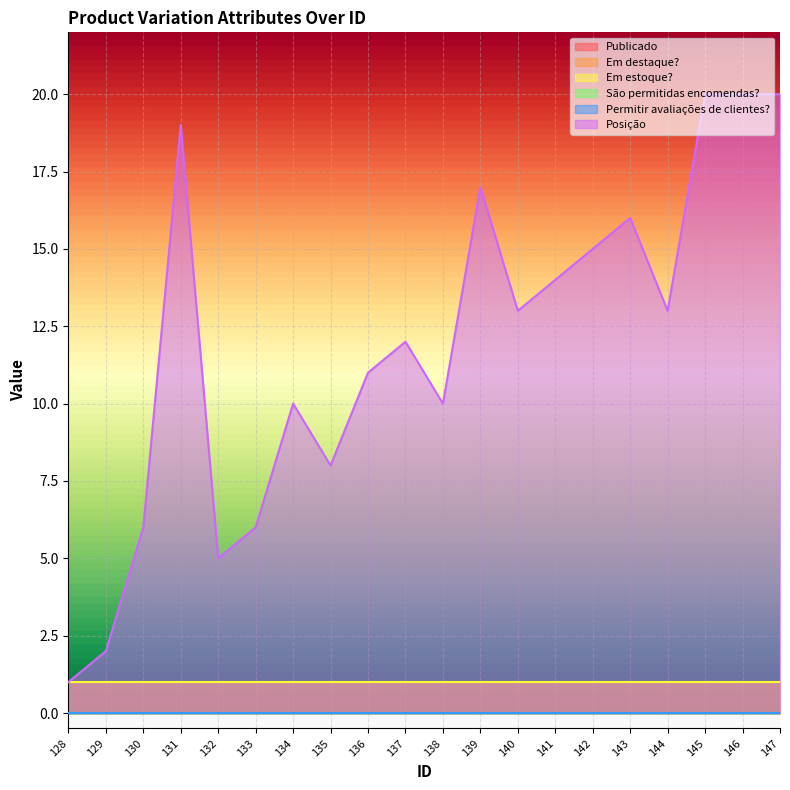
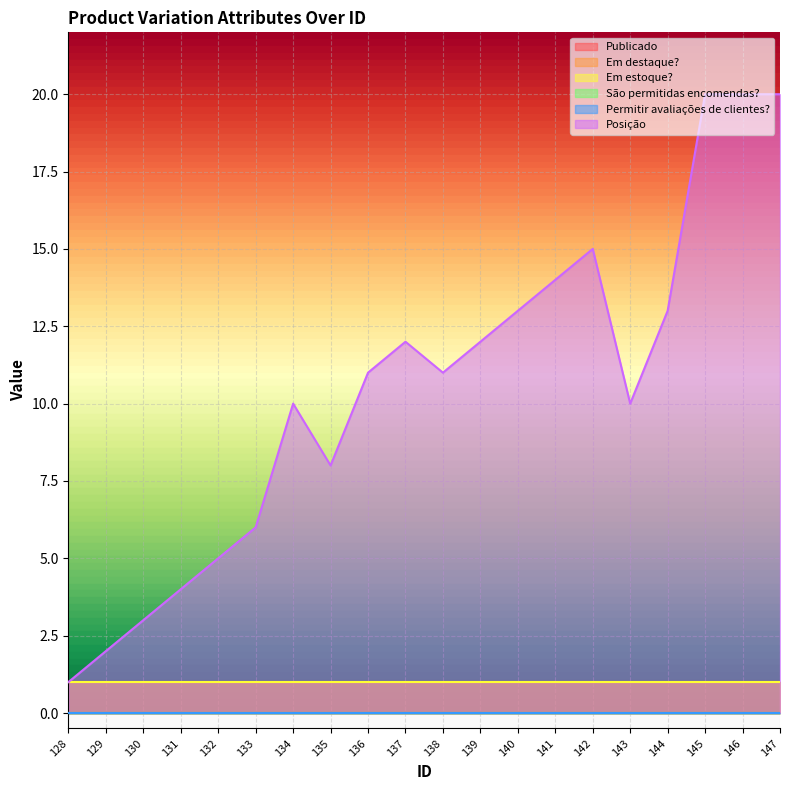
Posição, 130: 6 -> 3
Posição, 131: 19 -> 4
Posição, 138: 10 -> 11
Posição, 139: 17 -> 12
Posição, 143: 16 -> 10
